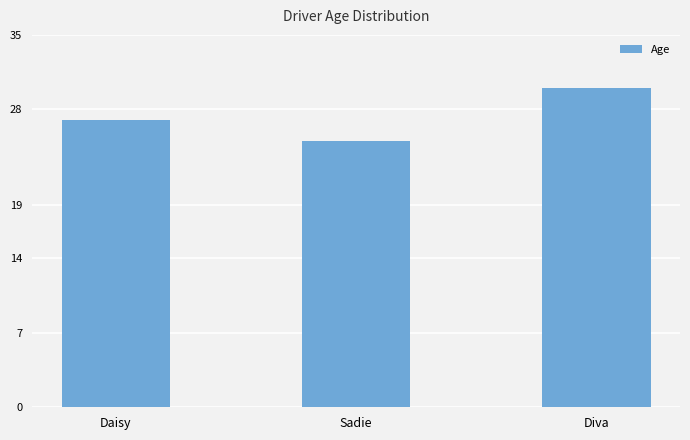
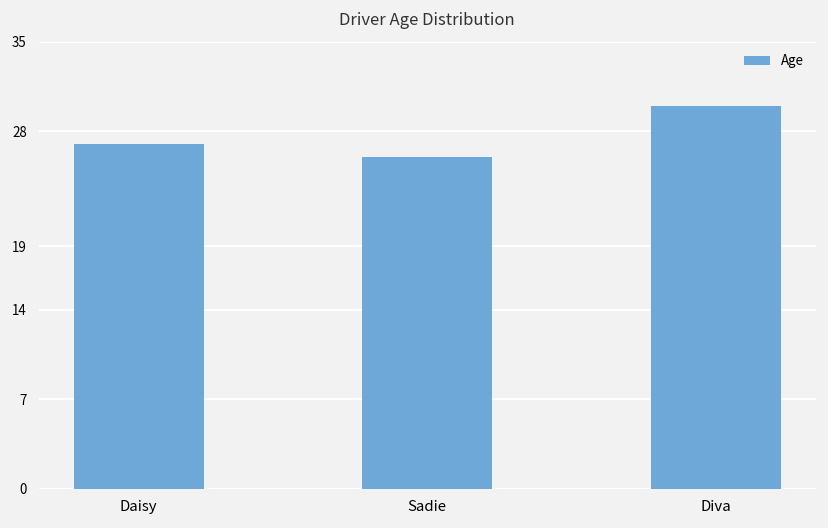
Sadie: 25 -> 26
